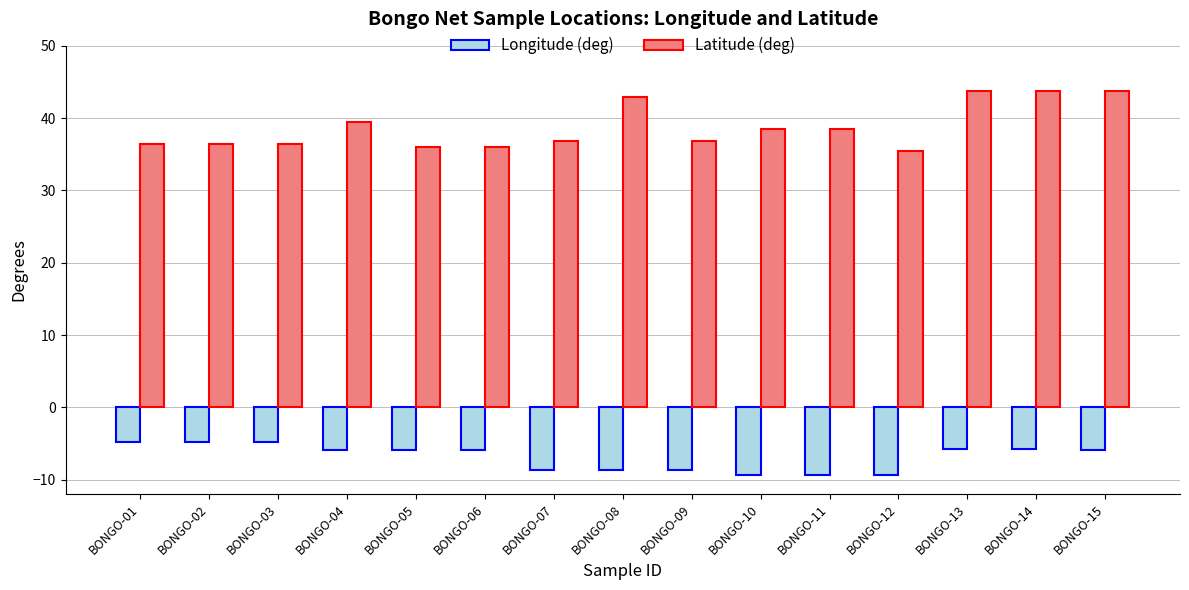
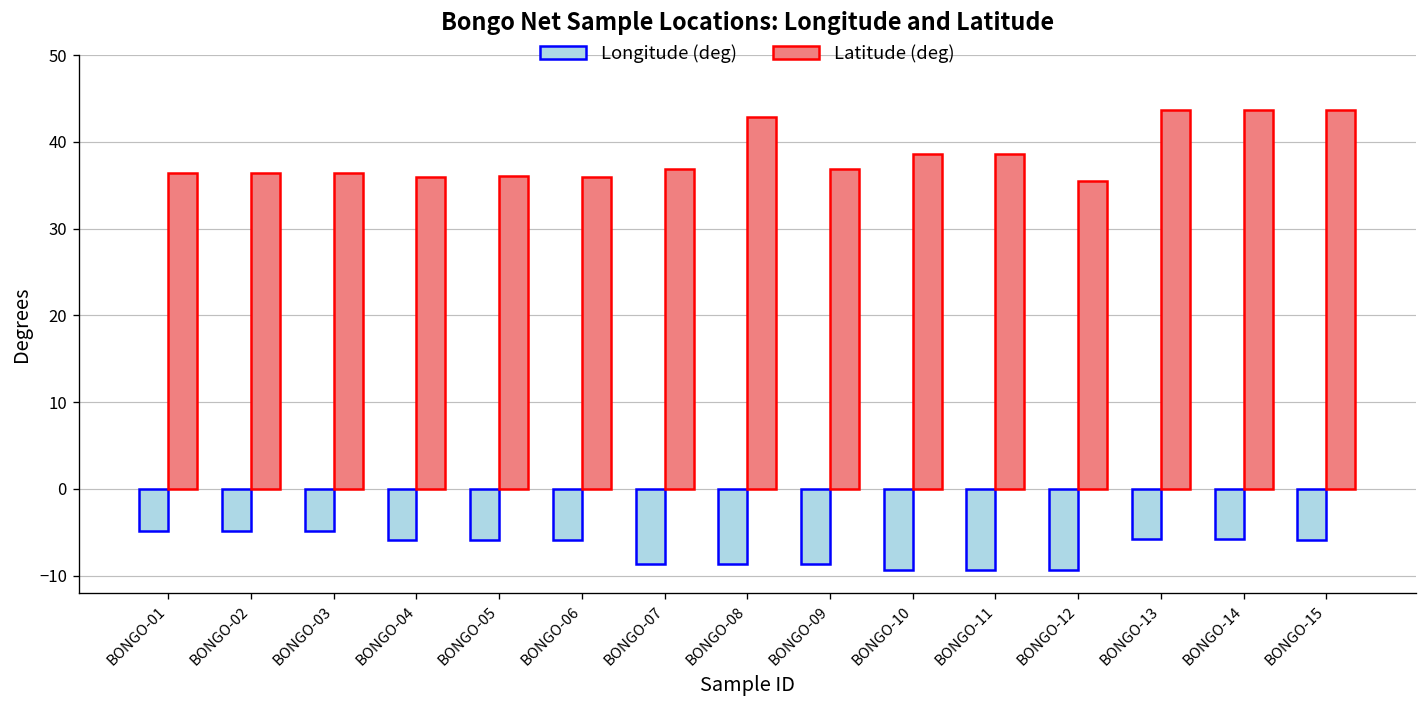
Latitude (deg), BONGO-04: 40 -> 36
